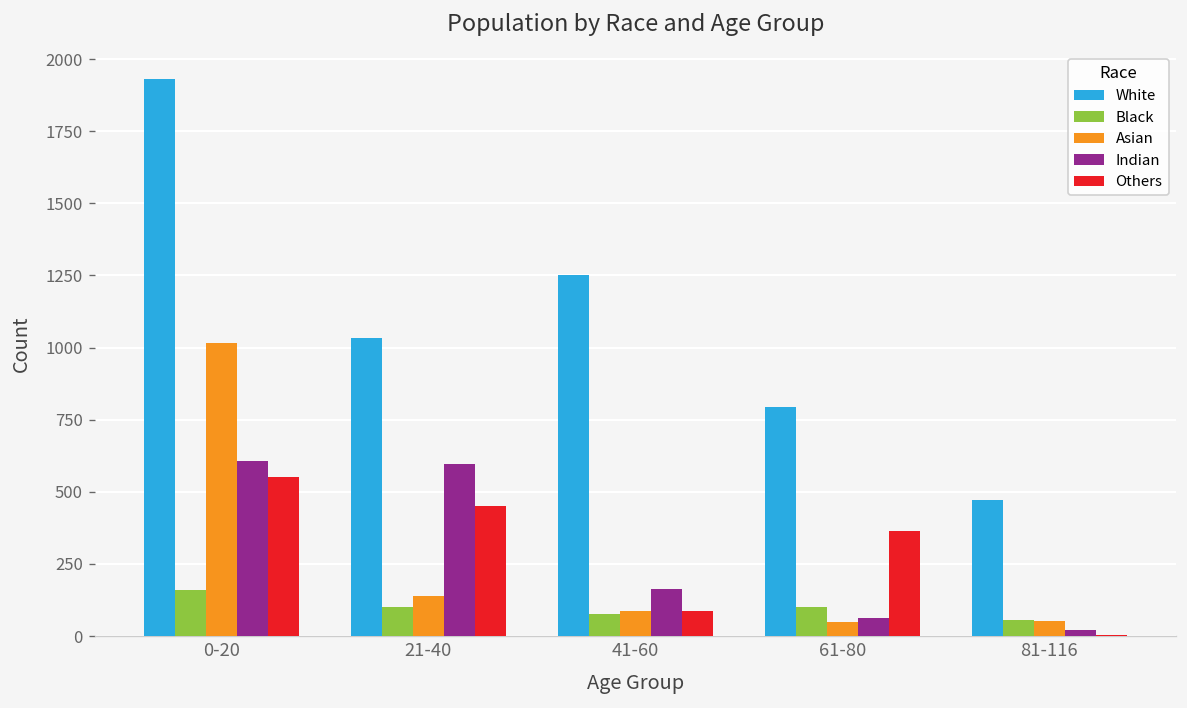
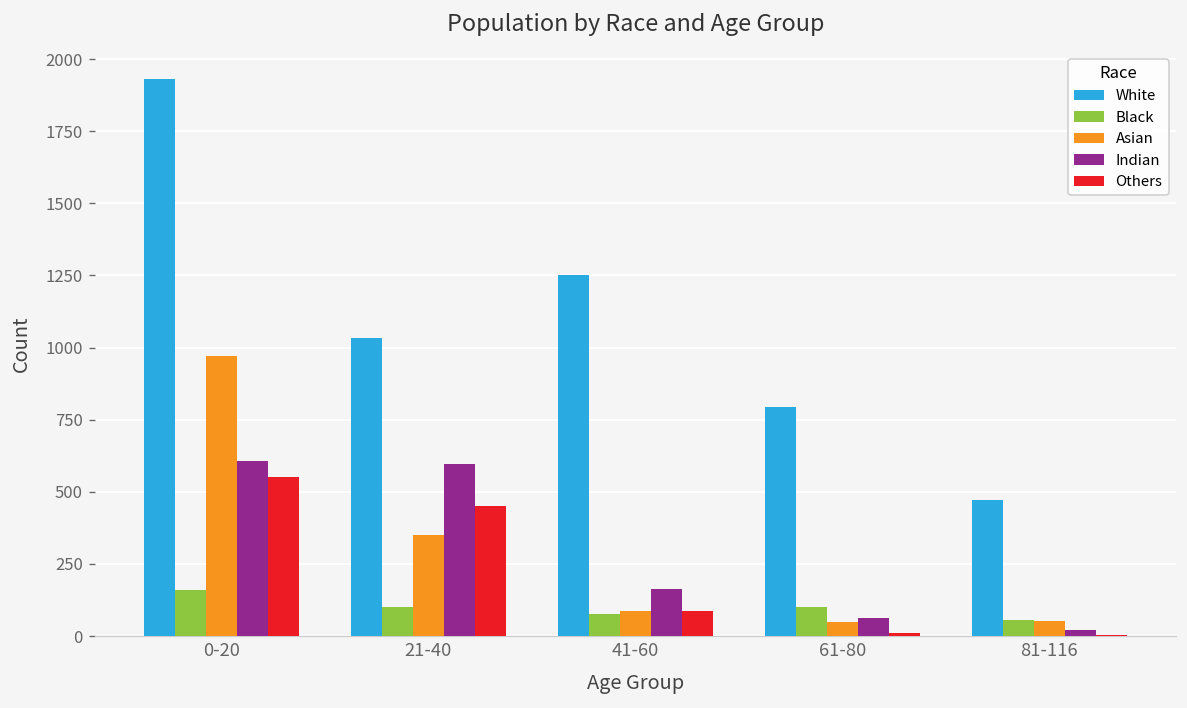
Asian, 0-20: 1020 -> 970
Asian, 21-40: 140 -> 350
Others, 61-80: 370 -> 10
